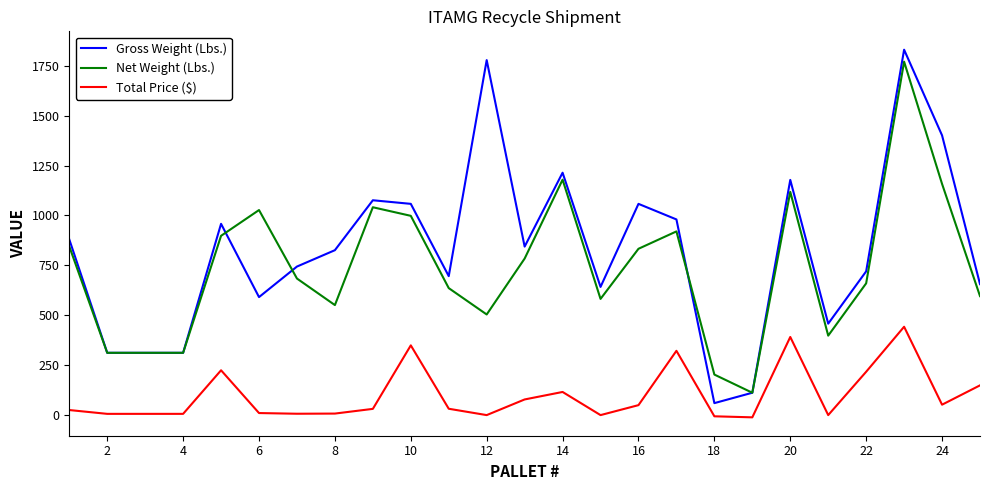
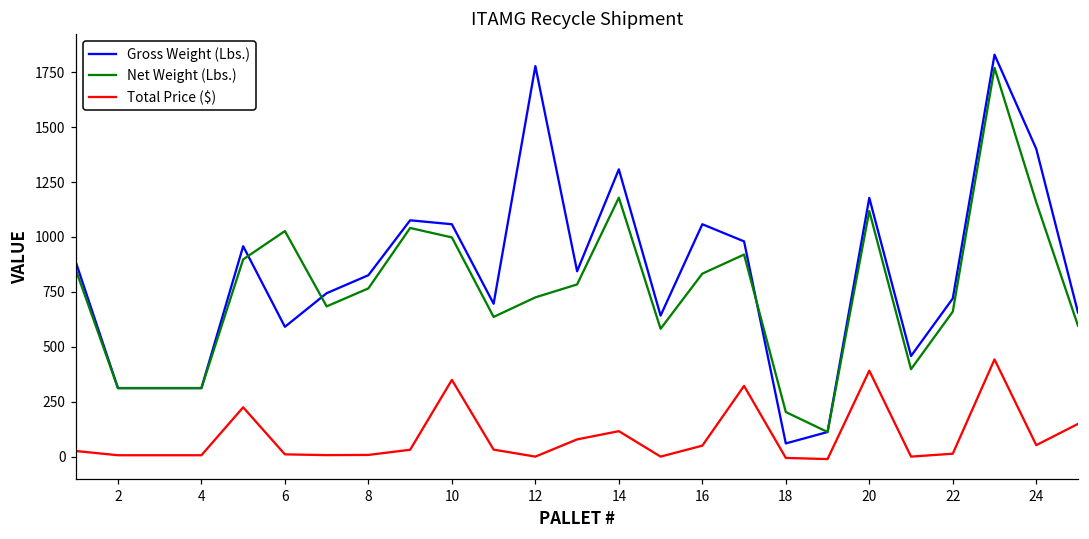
Net Weight (Lbs.), 8: 550 -> 770
Net Weight (Lbs.), 12: 500 -> 730
Gross Weight (Lbs.), 14: 1210 -> 1310
Total Price ($), 22: 220 -> 10
